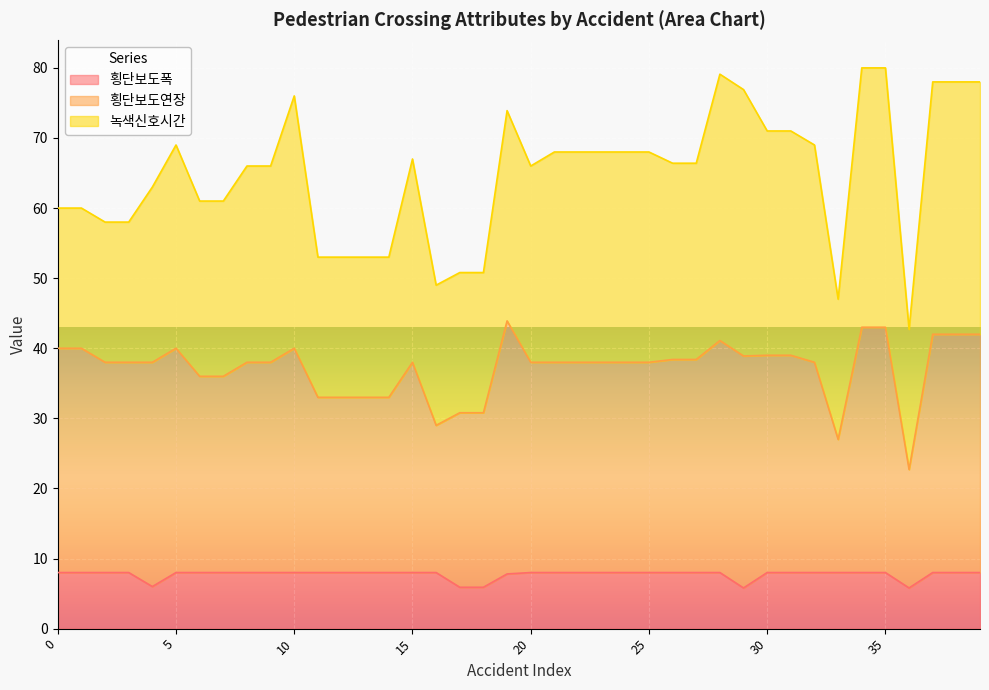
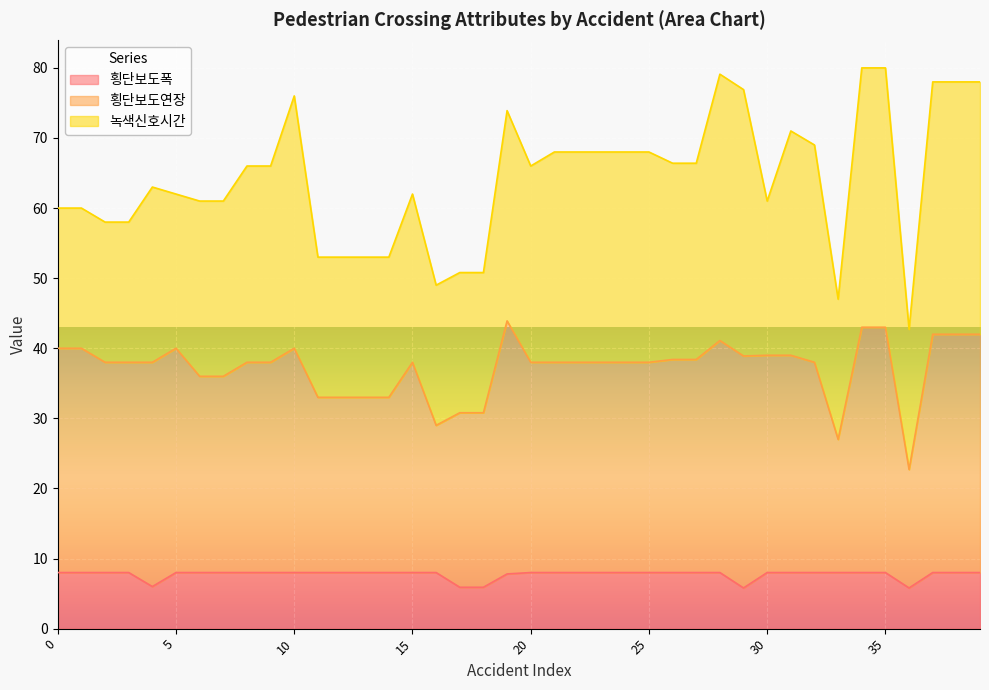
녹색신호시간, 5: 29 -> 22
녹색신호시간, 15: 29 -> 24
녹색신호시간, 30: 32 -> 22
